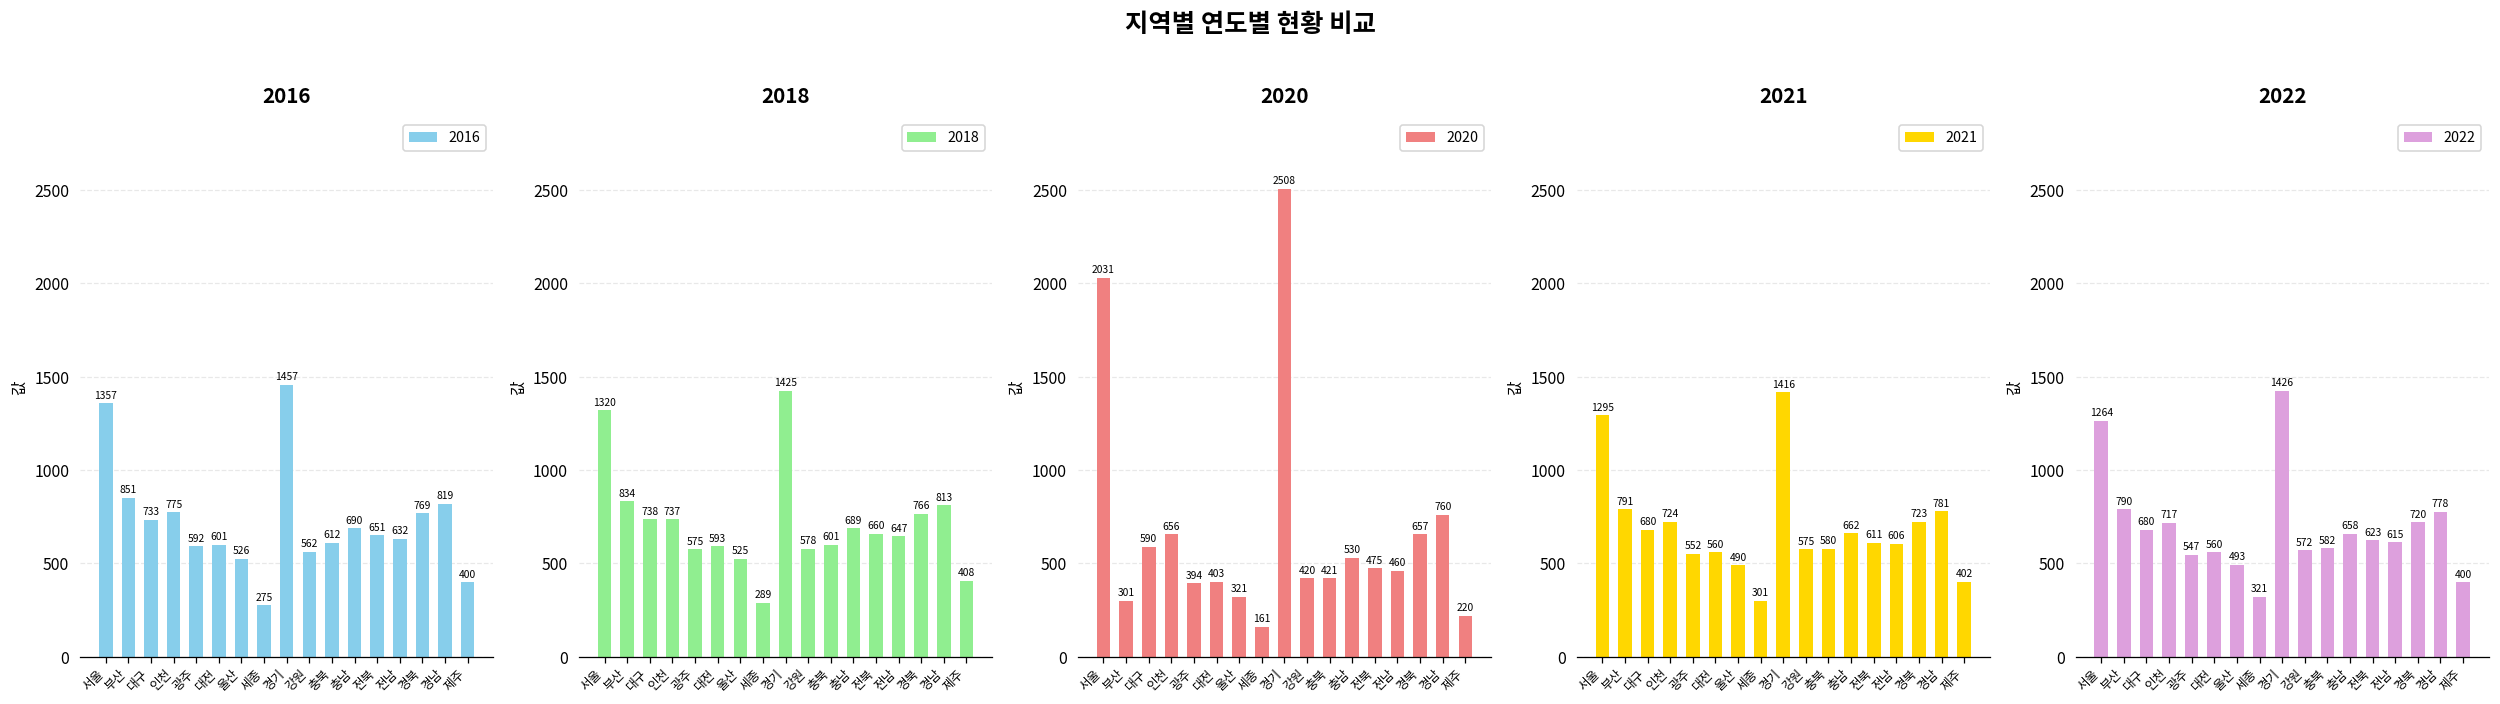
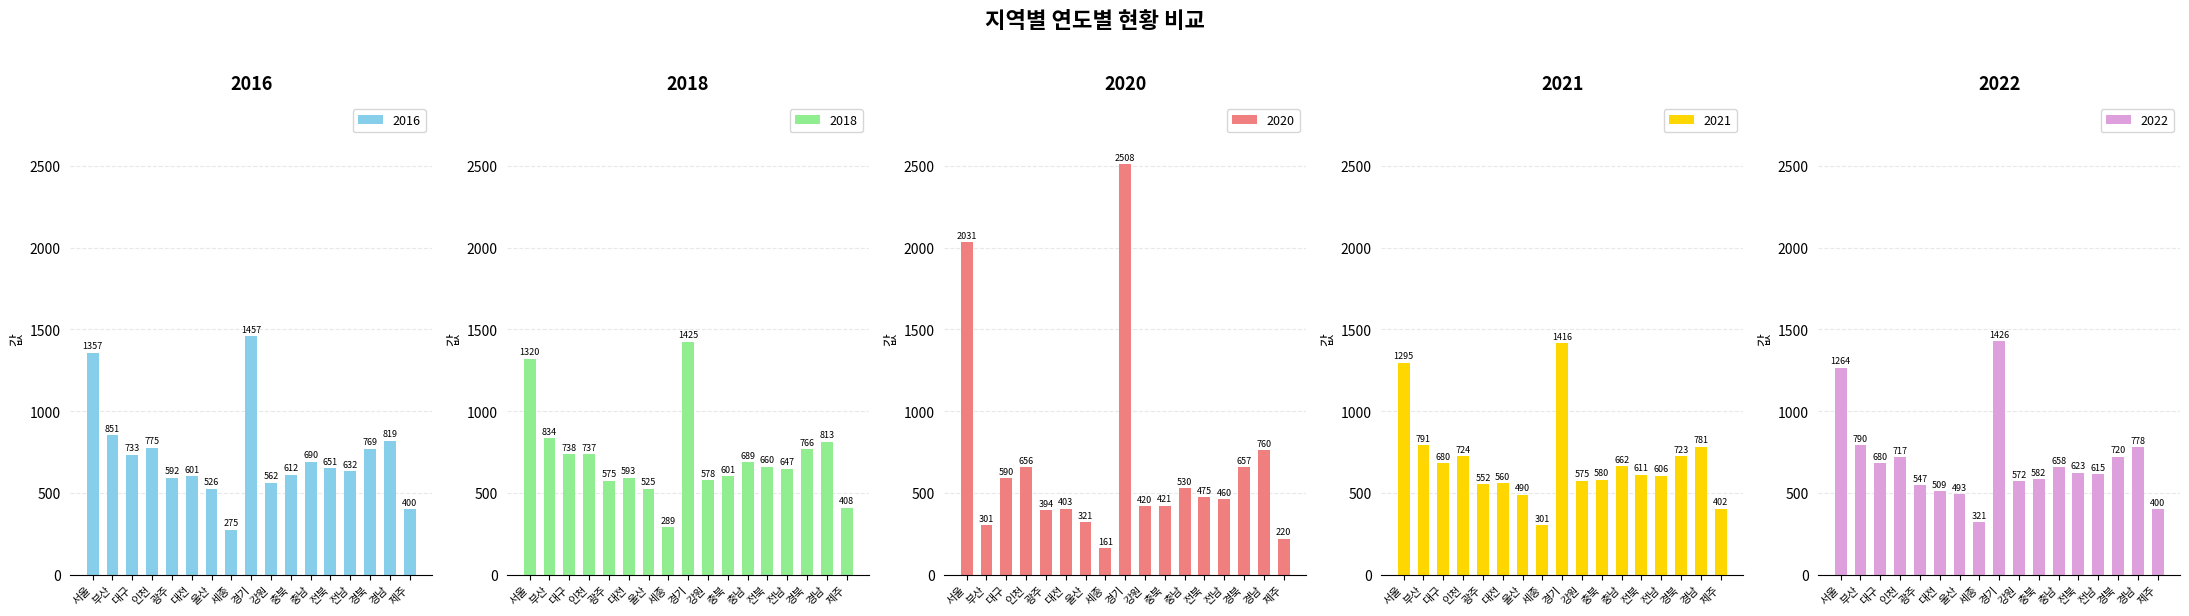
2022, 대전: 560 -> 509
